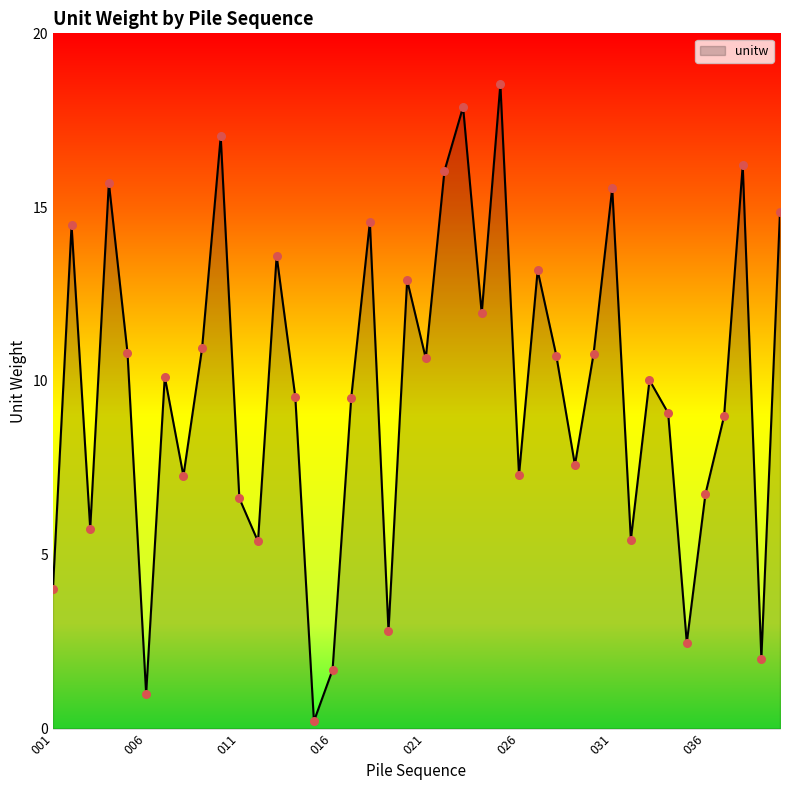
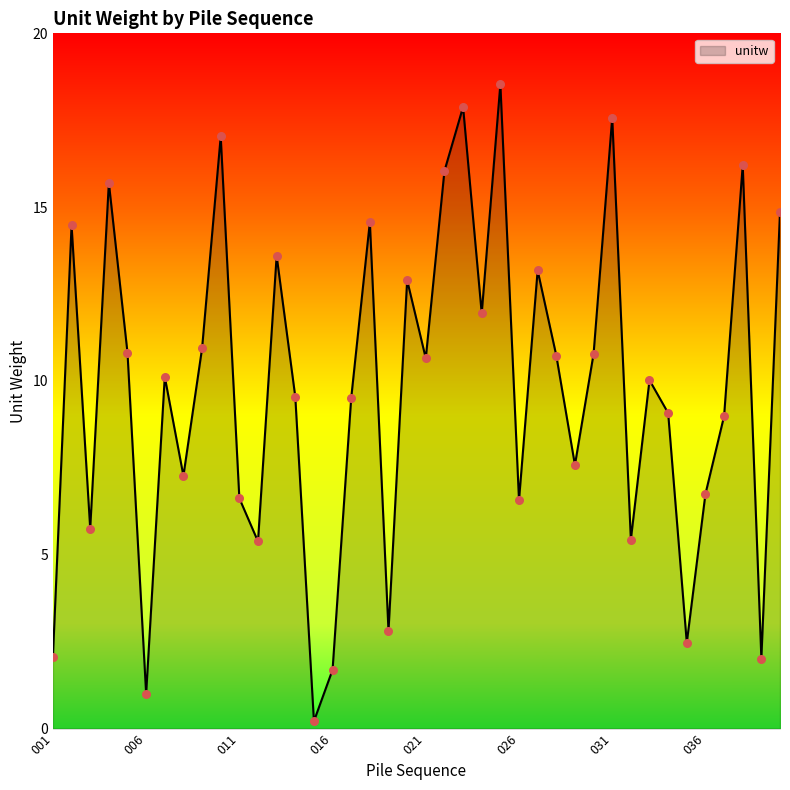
001: 4.0 -> 2.1
026: 7.3 -> 6.6
031: 15.5 -> 17.6
